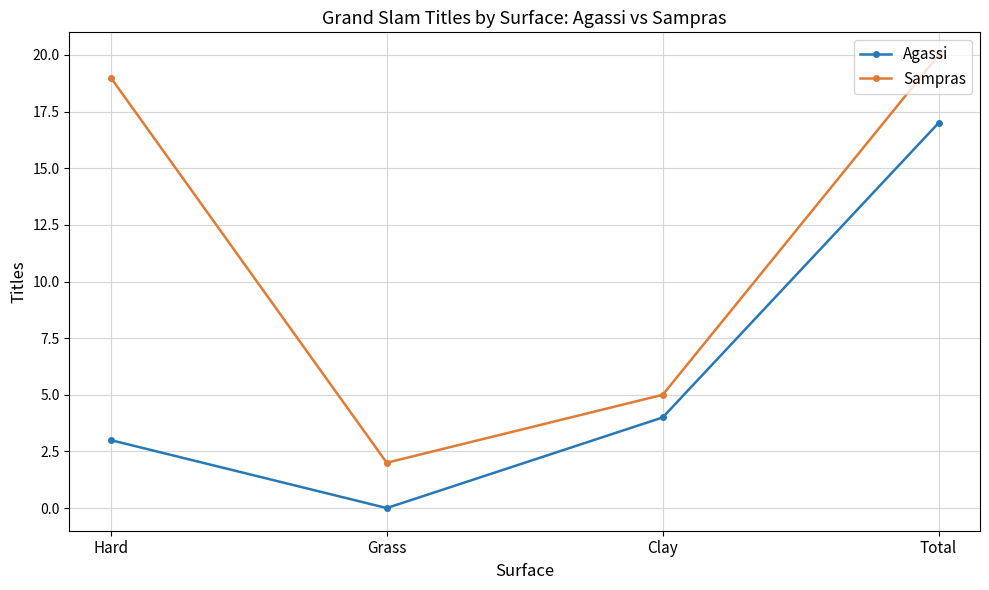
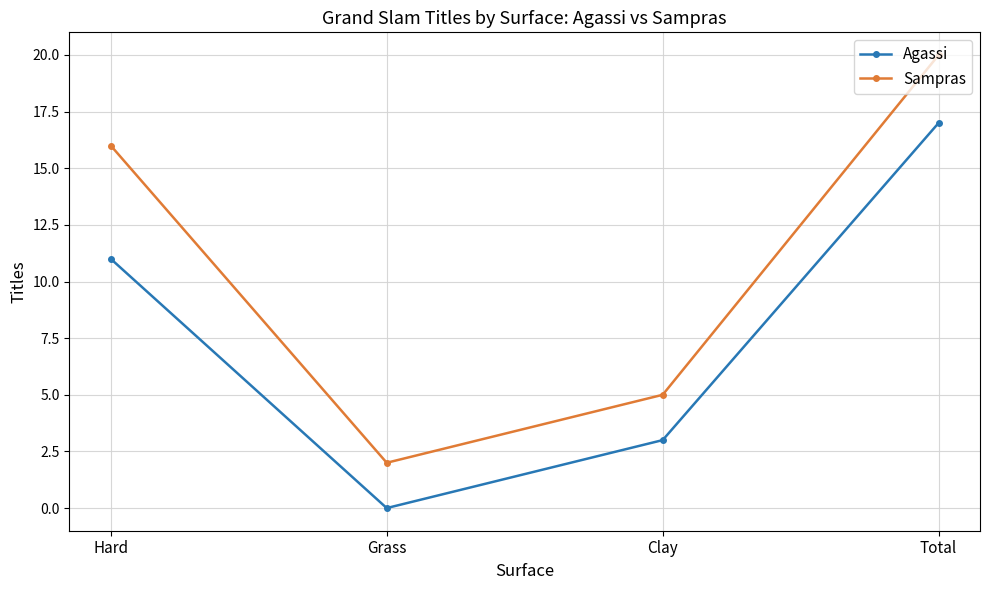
Agassi, Hard: 3 -> 11
Sampras, Hard: 19 -> 16
Agassi, Clay: 4 -> 3
